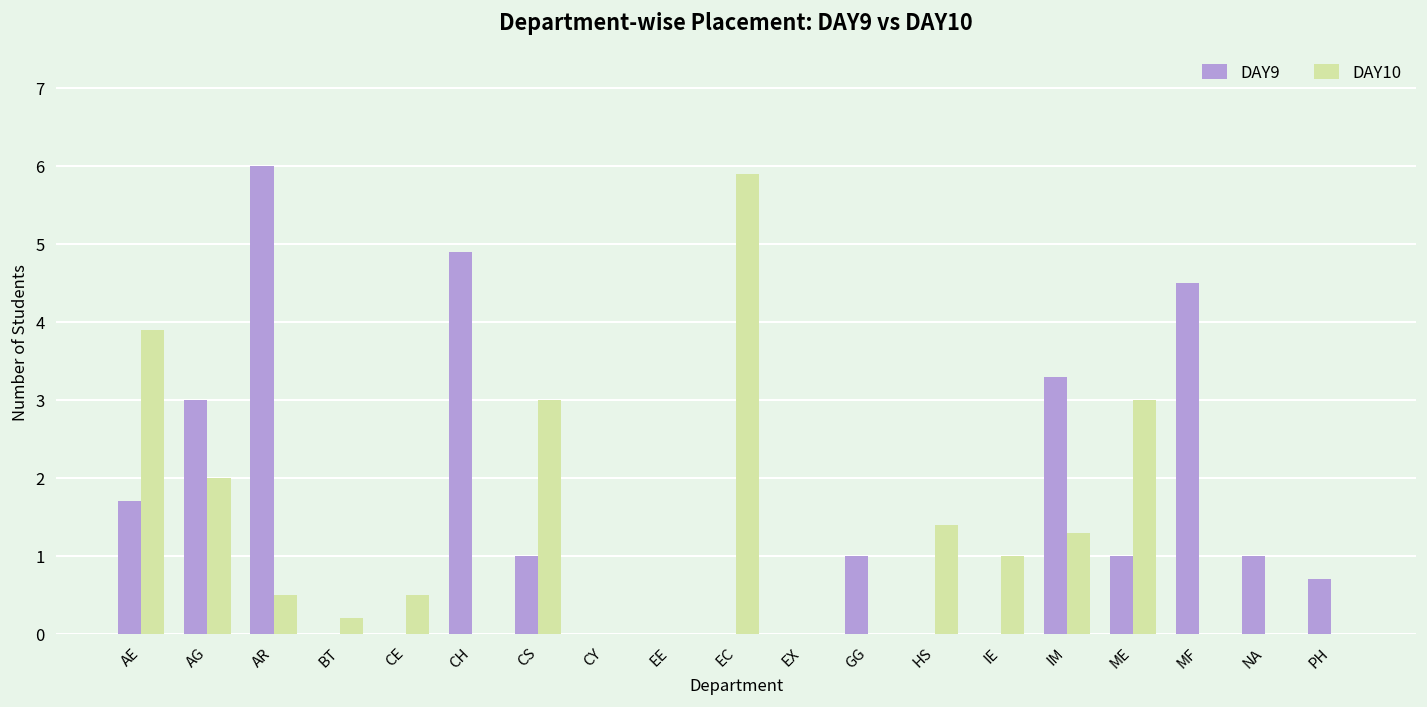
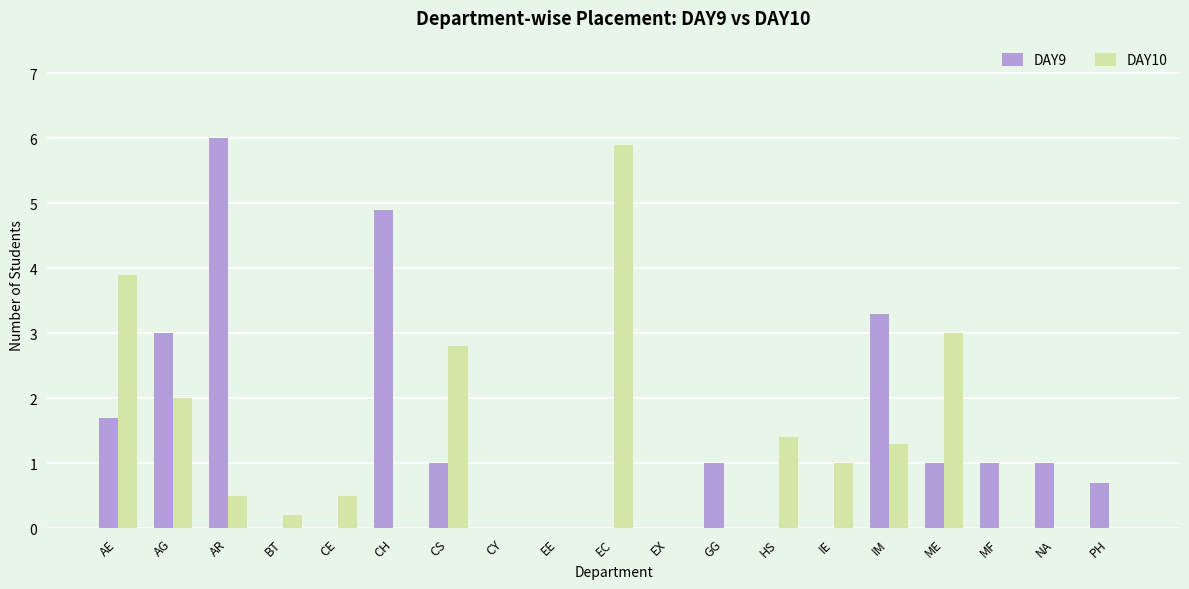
DAY10, CS: 3.0 -> 2.8
DAY9, MF: 4.5 -> 1.0
